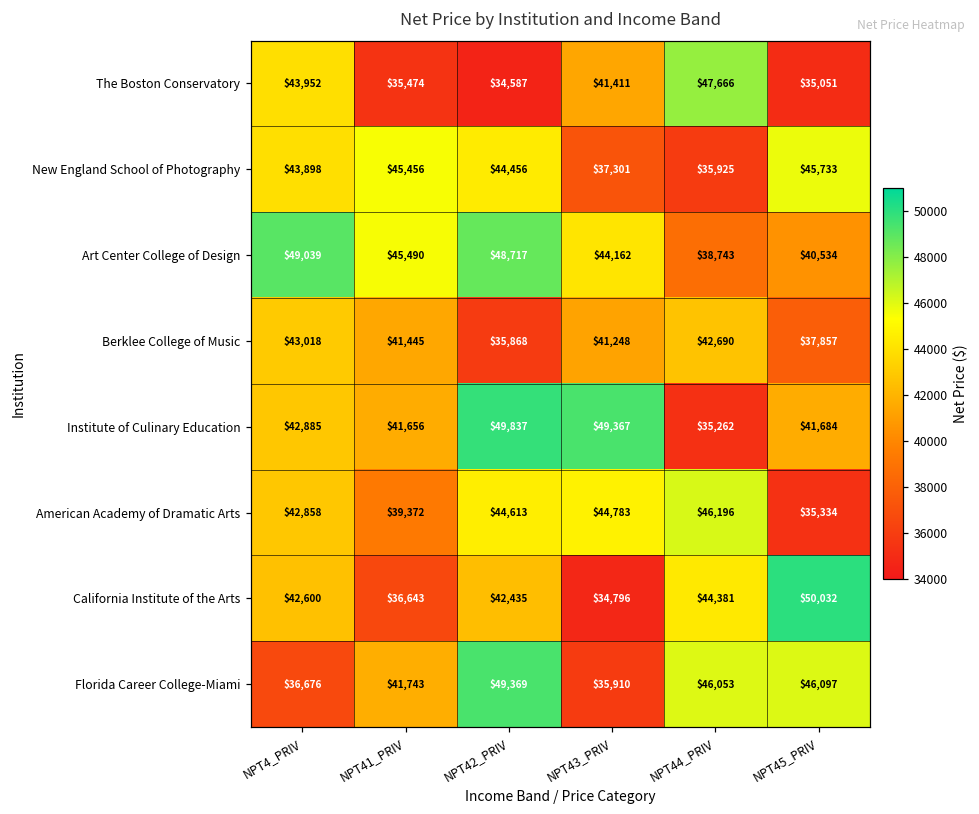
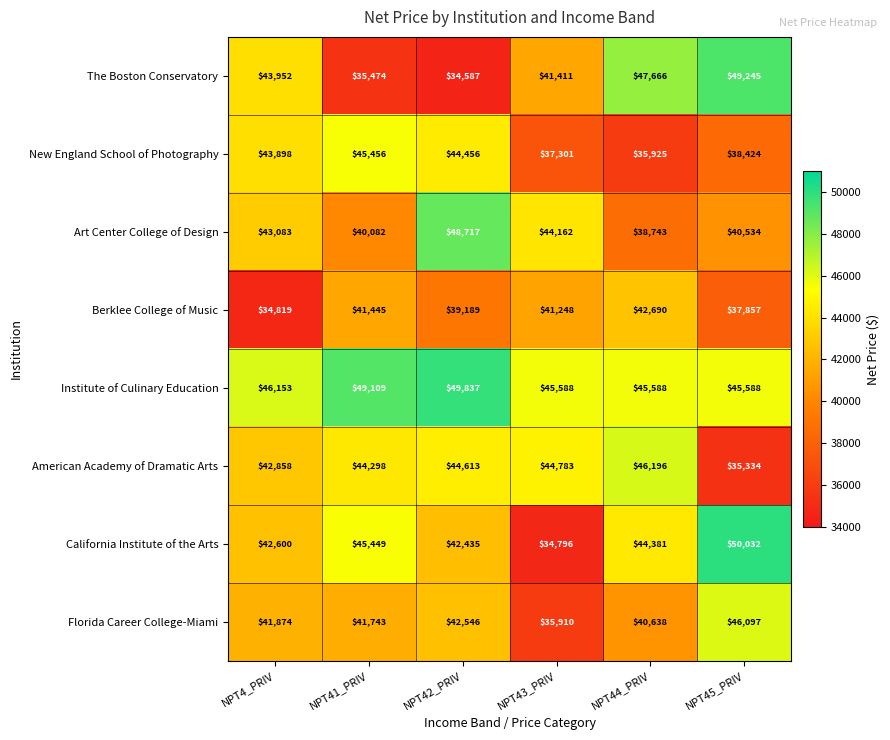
The Boston Conservatory, NPT45_PRIV: $35,051 -> $49,245
New England School of Photography, NPT45_PRIV: $45,733 -> $38,424
Art Center College of Design, NPT4_PRIV: $49,039 -> $43,083
Art Center College of Design, NPT41_PRIV: $45,490 -> $40,082
Berklee College of Music, NPT4_PRIV: $43,018 -> $34,819
Berklee College of Music, NPT42_PRIV: $35,868 -> $39,189
Institute of Culinary Education, NPT4_PRIV: $42,885 -> $46,153
Institute of Culinary Education, NPT41_PRIV: $41,656 -> $49,109
Institute of Culinary Education, NPT43_PRIV: $49,367 -> $45,588
Institute of Culinary Education, NPT44_PRIV: $35,262 -> $45,588
Institute of Culinary Education, NPT45_PRIV: $41,684 -> $45,588
American Academy of Dramatic Arts, NPT41_PRIV: $39,372 -> $44,298
California Institute of the Arts, NPT41_PRIV: $36,643 -> $45,449
Florida Career College-Miami, NPT4_PRIV: $36,676 -> $41,874
Florida Career College-Miami, NPT42_PRIV: $49,369 -> $42,546
Florida Career College-Miami, NPT44_PRIV: $46,053 -> $40,638
